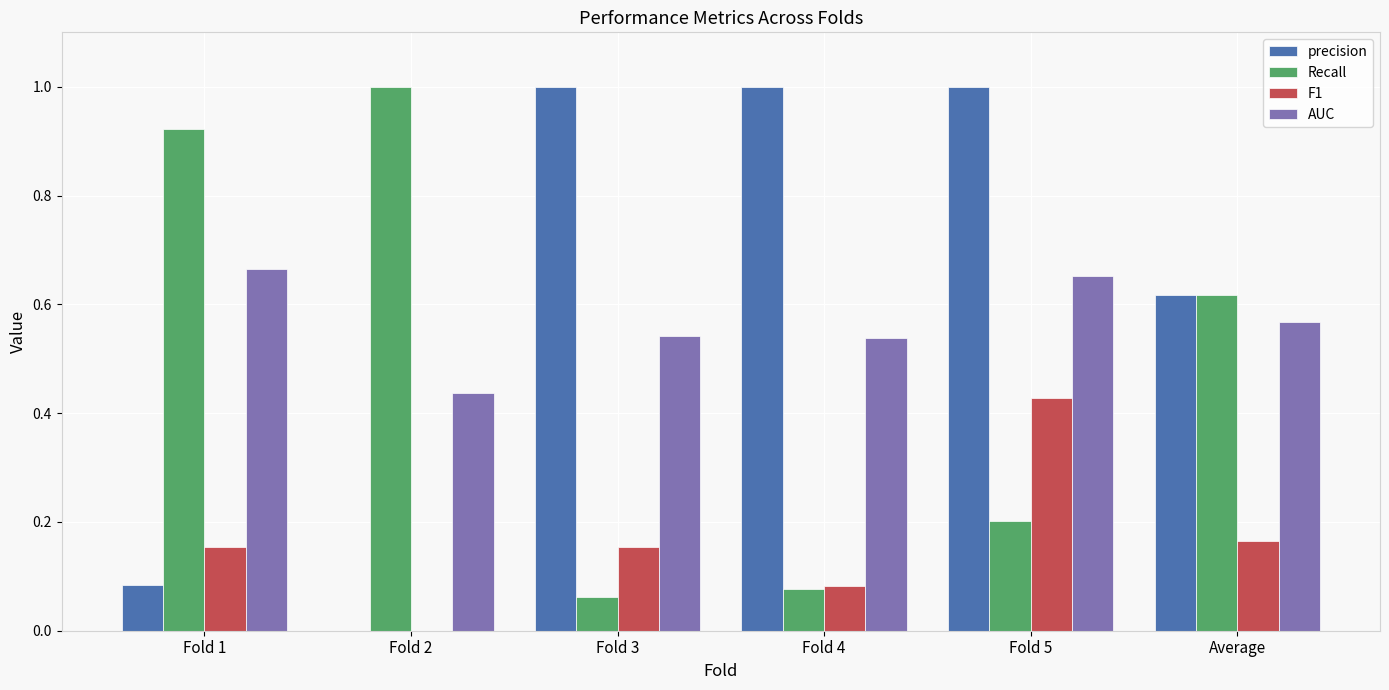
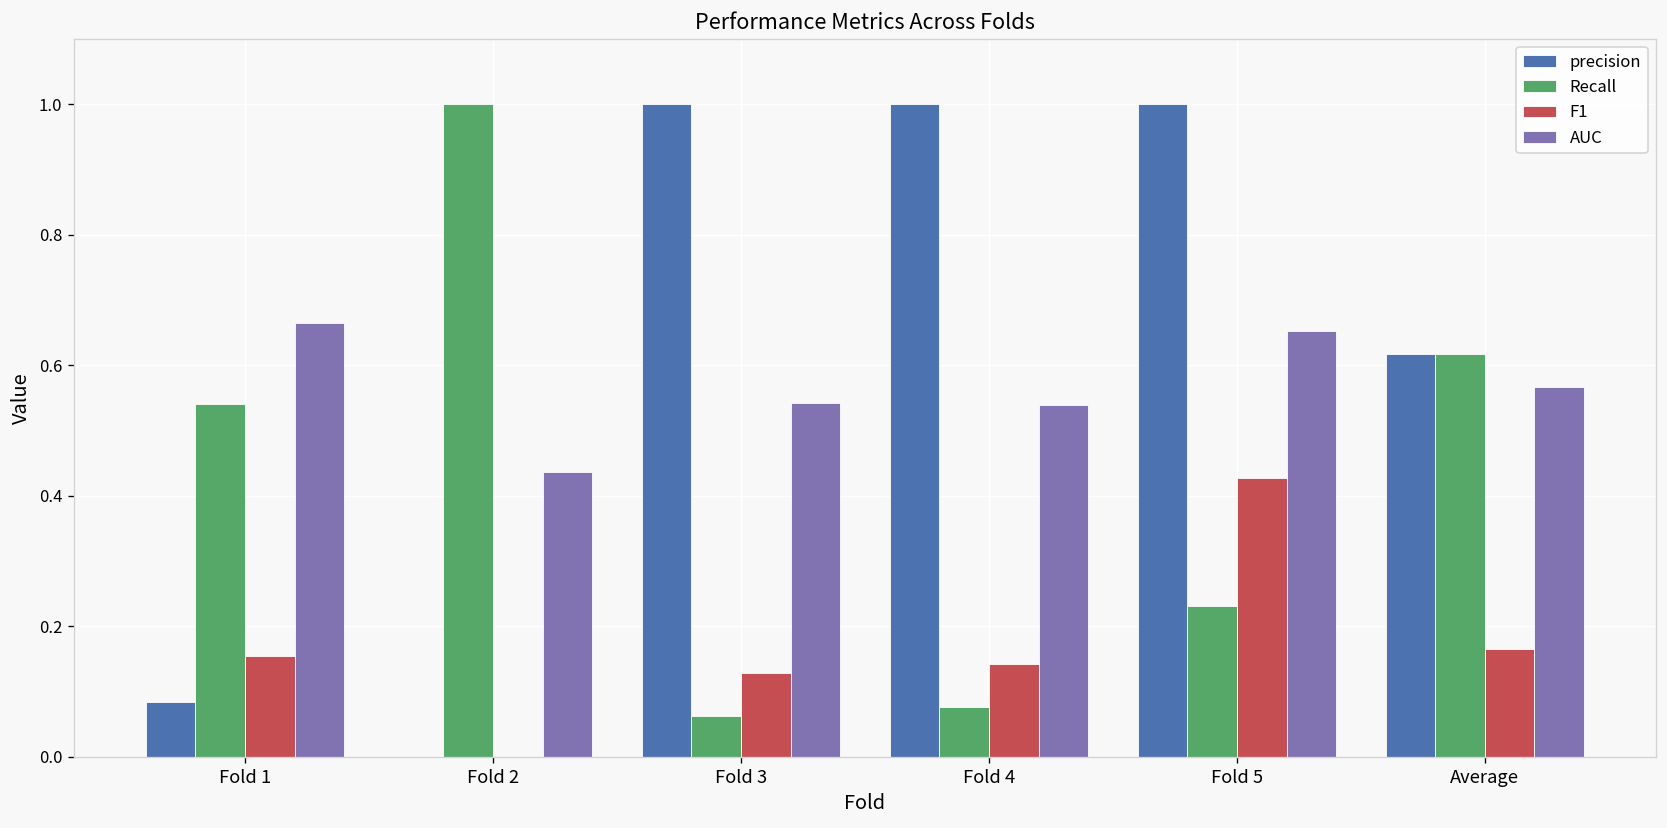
Recall, Fold 1: 0.92 -> 0.54
F1, Fold 3: 0.15 -> 0.13
F1, Fold 4: 0.08 -> 0.14
Recall, Fold 5: 0.20 -> 0.23
